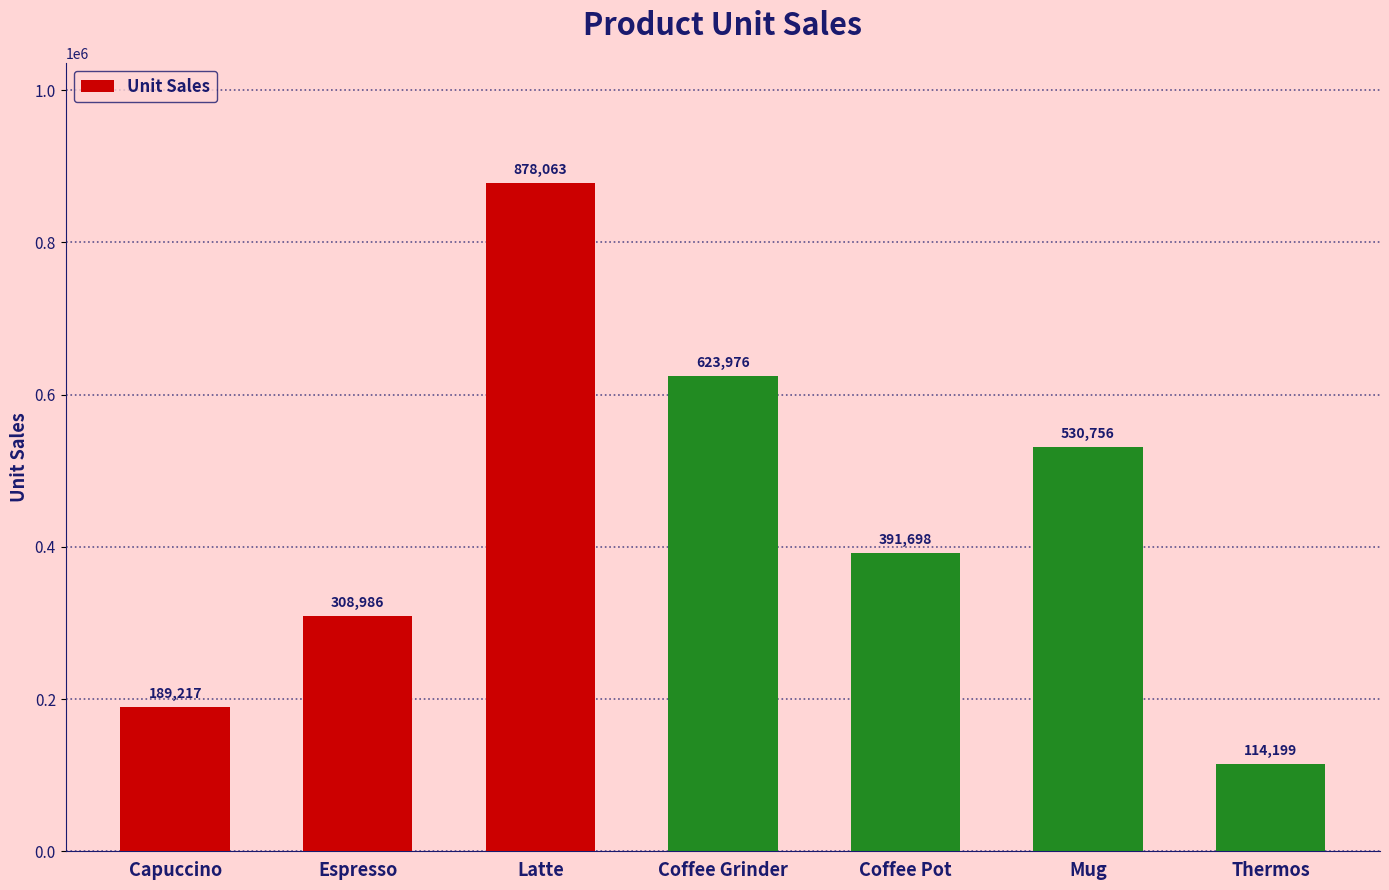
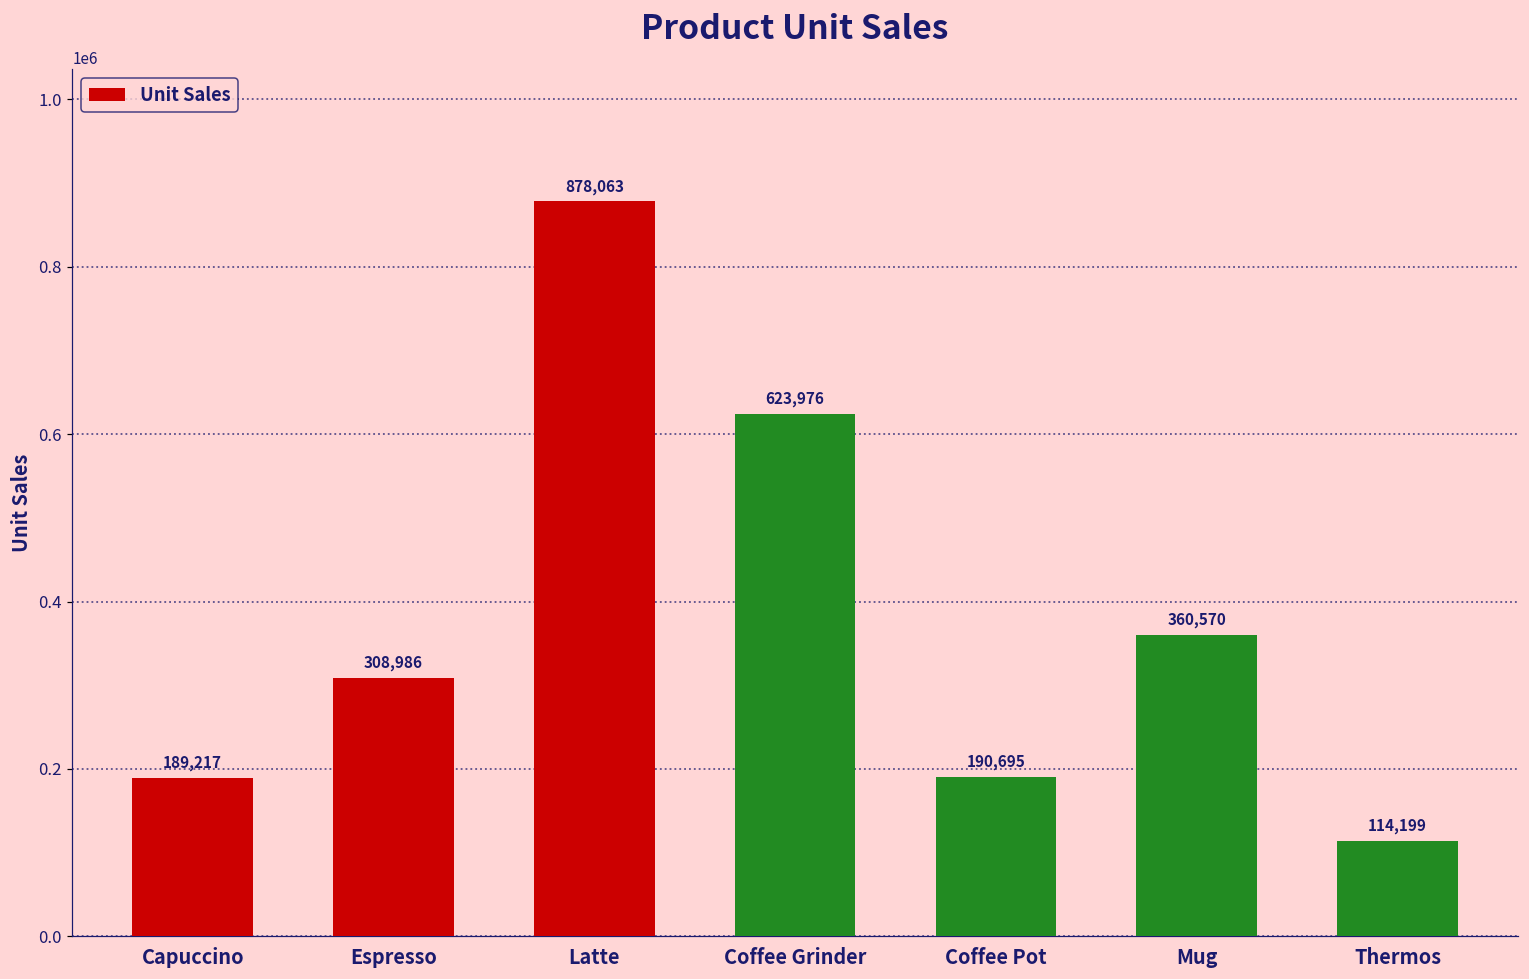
Coffee Pot: 391,698 -> 190,695
Mug: 530,756 -> 360,570
